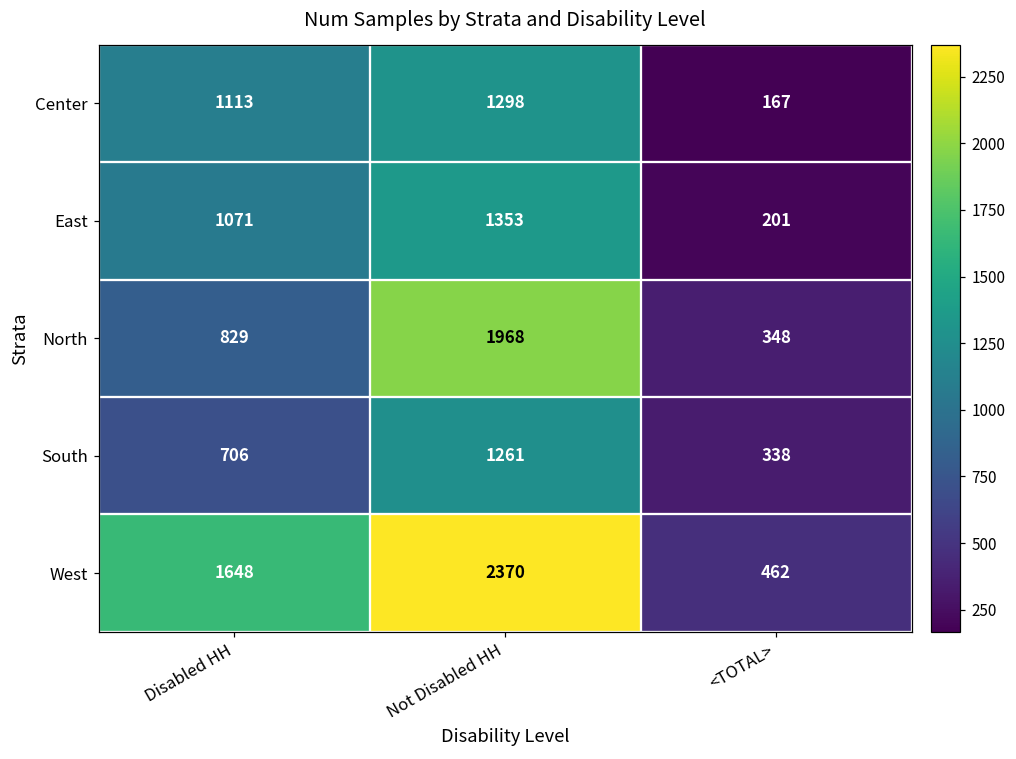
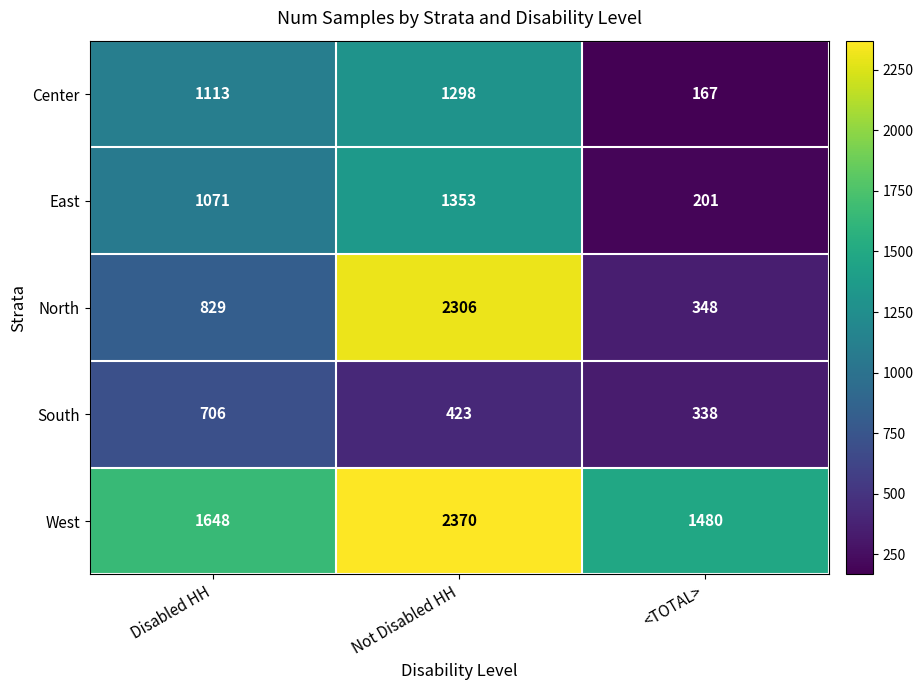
North, Not Disabled HH: 1968 -> 2306
South, Not Disabled HH: 1261 -> 423
West, <TOTAL>: 462 -> 1480
